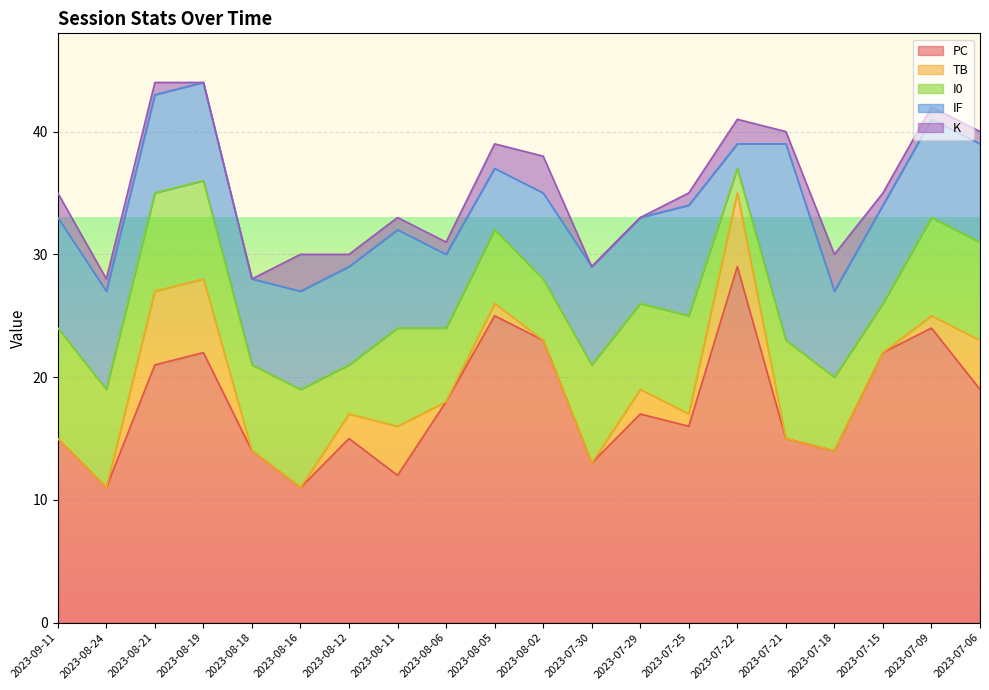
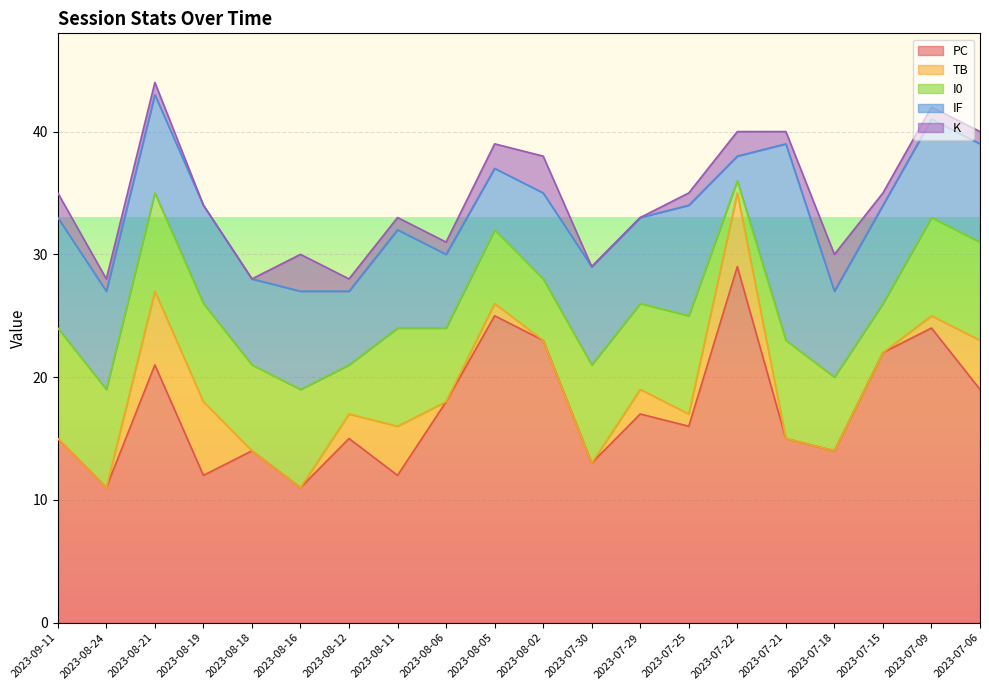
PC, 2023-08-19: 22 -> 12
IF, 2023-08-12: 8 -> 6
I0, 2023-07-22: 2 -> 1
